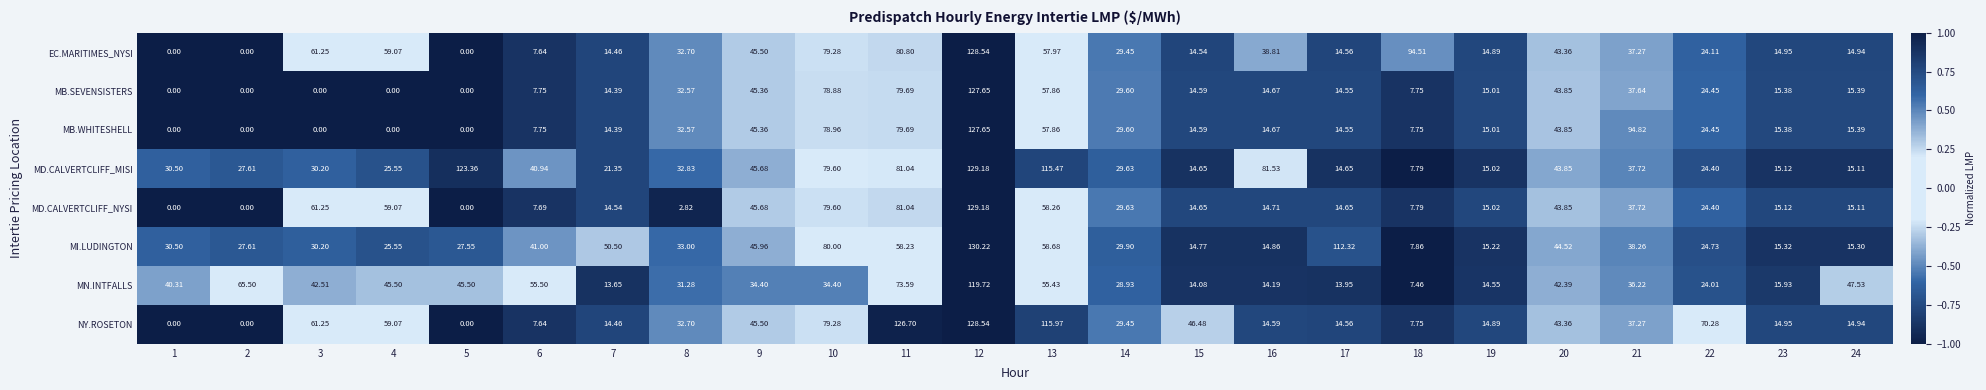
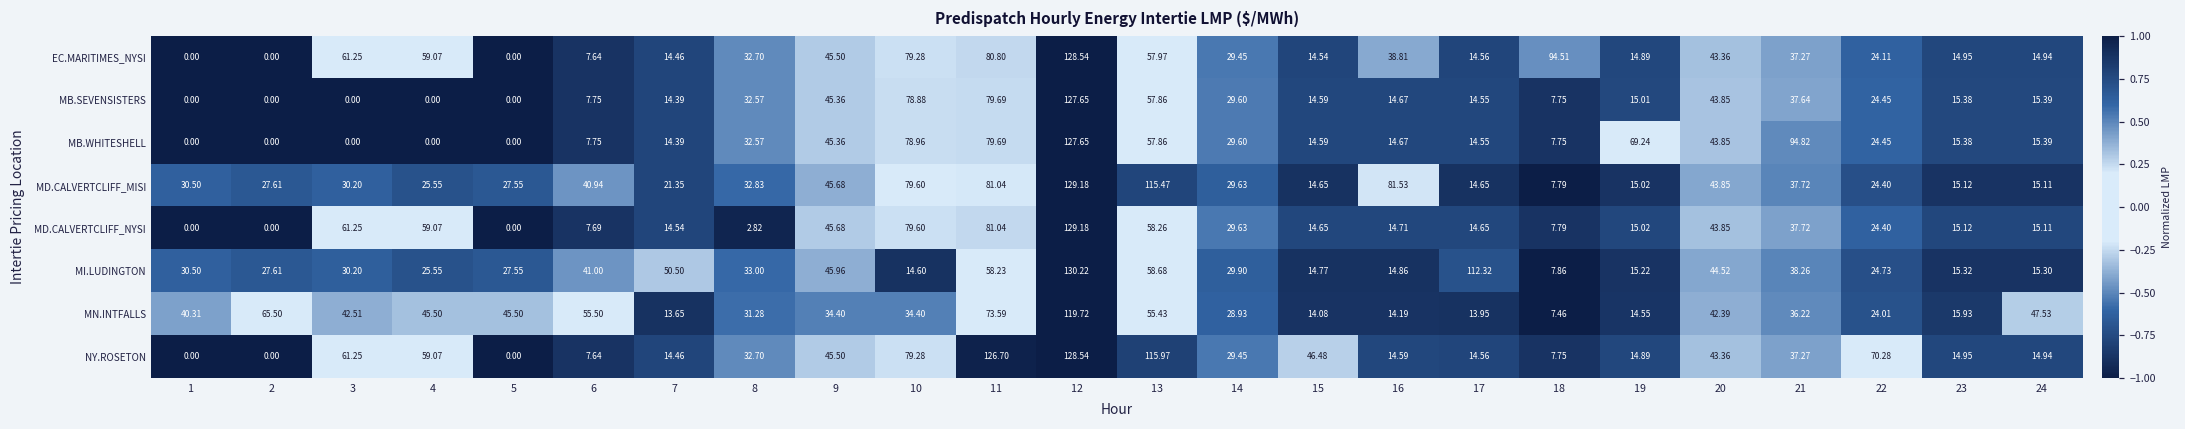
MB.WHITESHELL, 19: 15.01 -> 69.24
MD.CALVERTCLIFF_MISI, 5: 123.36 -> 27.55
MI.LUDINGTON, 10: 80.00 -> 14.60
